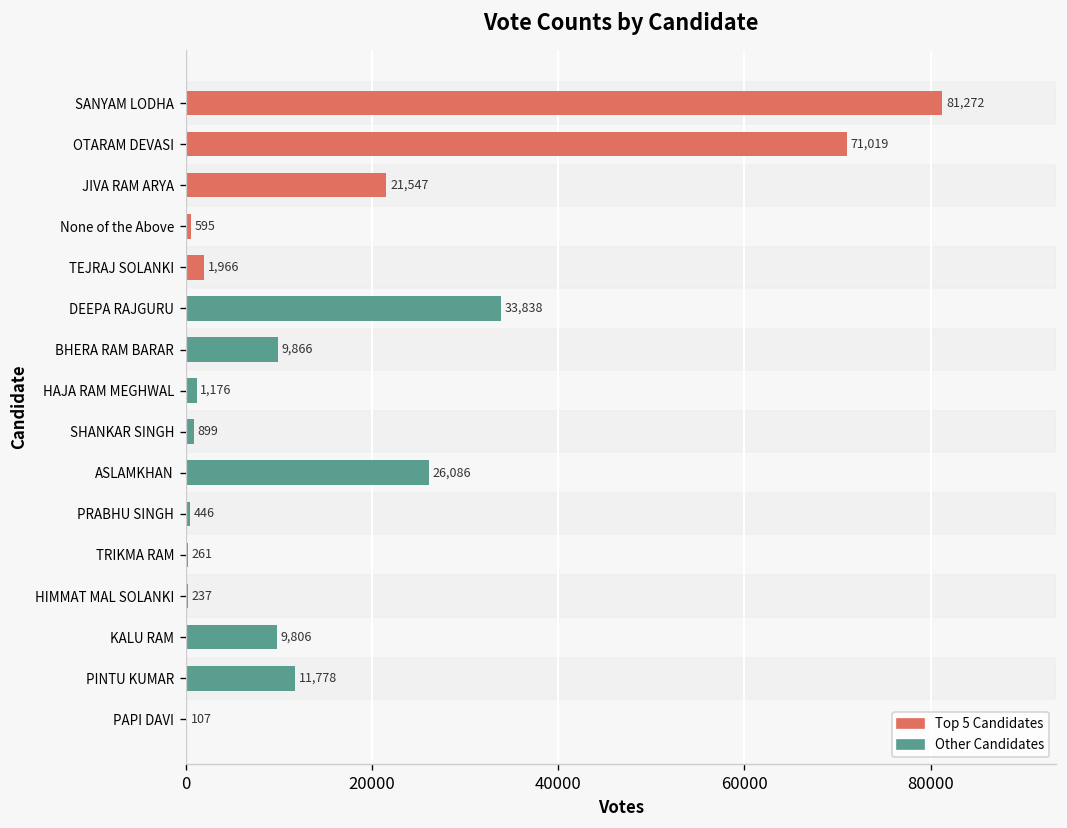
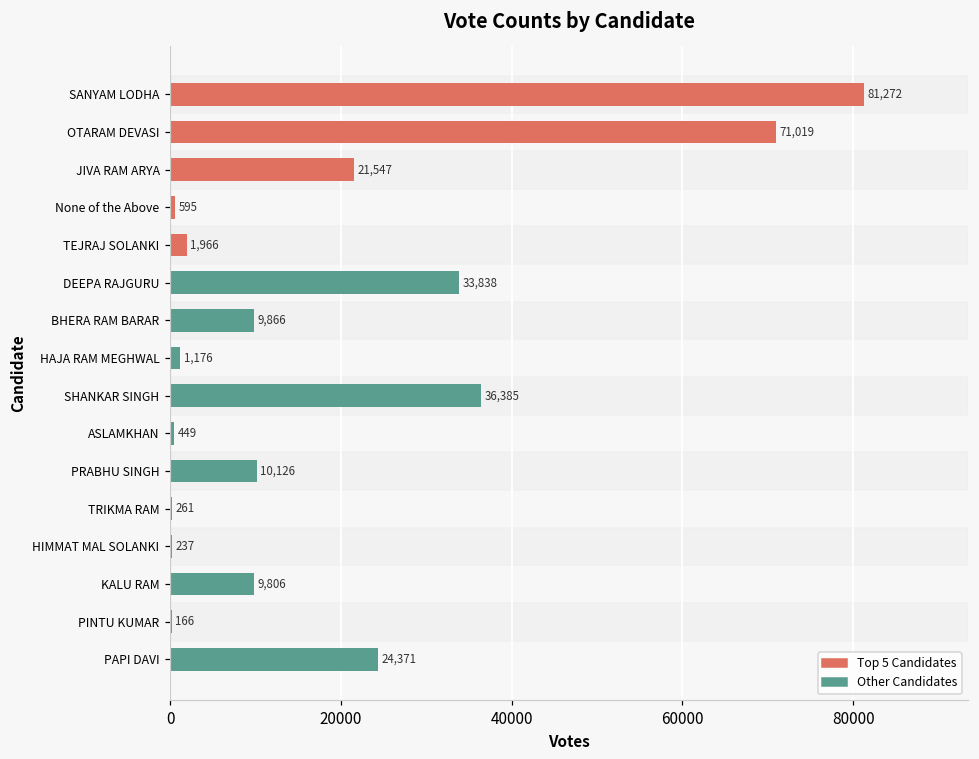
SHANKAR SINGH: 899 -> 36,385
ASLAMKHAN: 26,086 -> 449
PRABHU SINGH: 446 -> 10,126
PINTU KUMAR: 11,778 -> 166
PAPI DAVI: 107 -> 24,371
